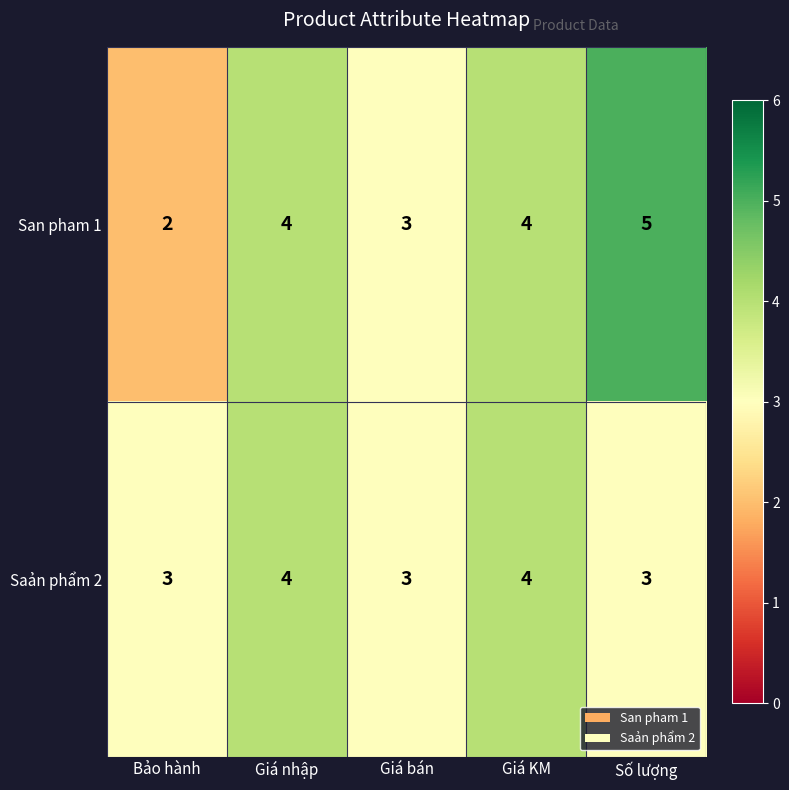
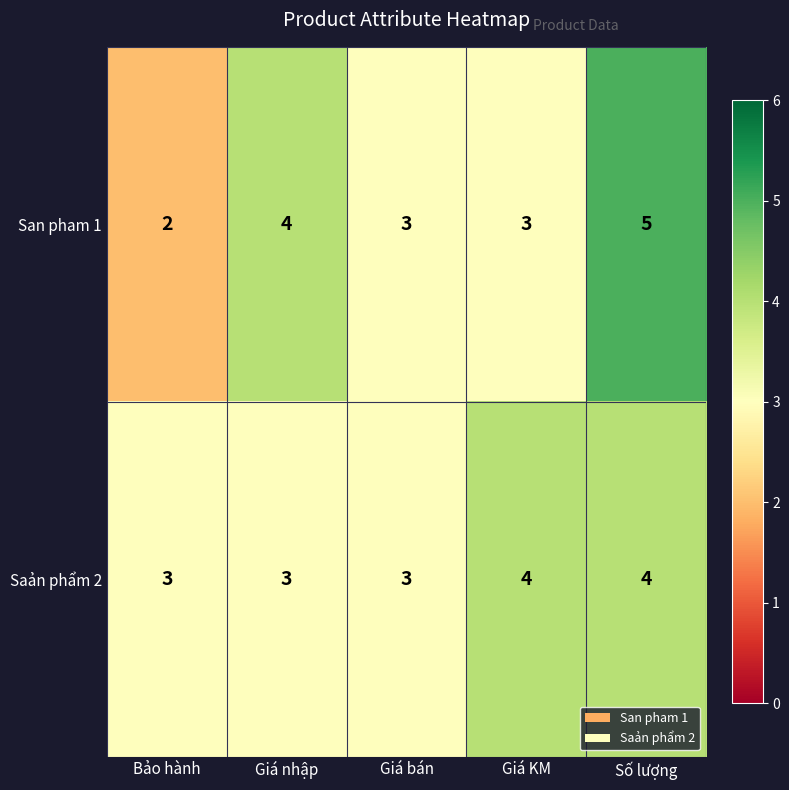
San pham 1, Giá KM: 4 -> 3
Saản phẩm 2, Giá nhập: 4 -> 3
Saản phẩm 2, Số lượng: 3 -> 4
